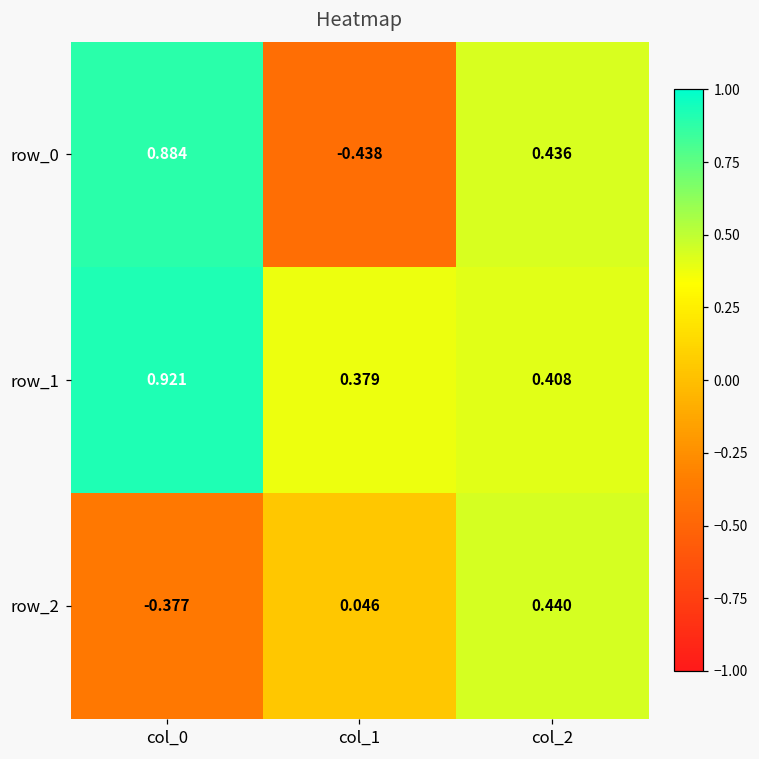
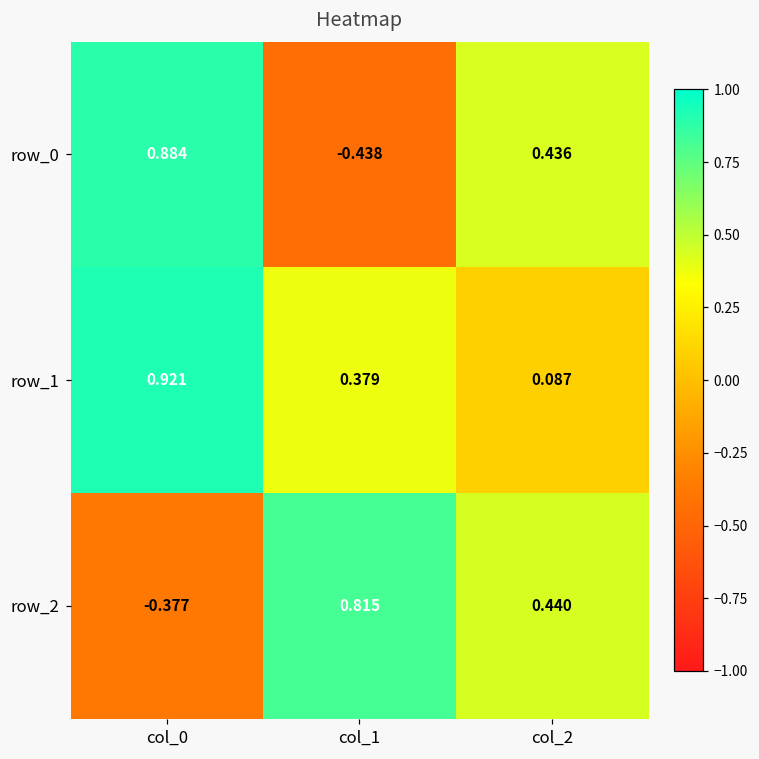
row_1, col_2: 0.408 -> 0.087
row_2, col_1: 0.046 -> 0.815
